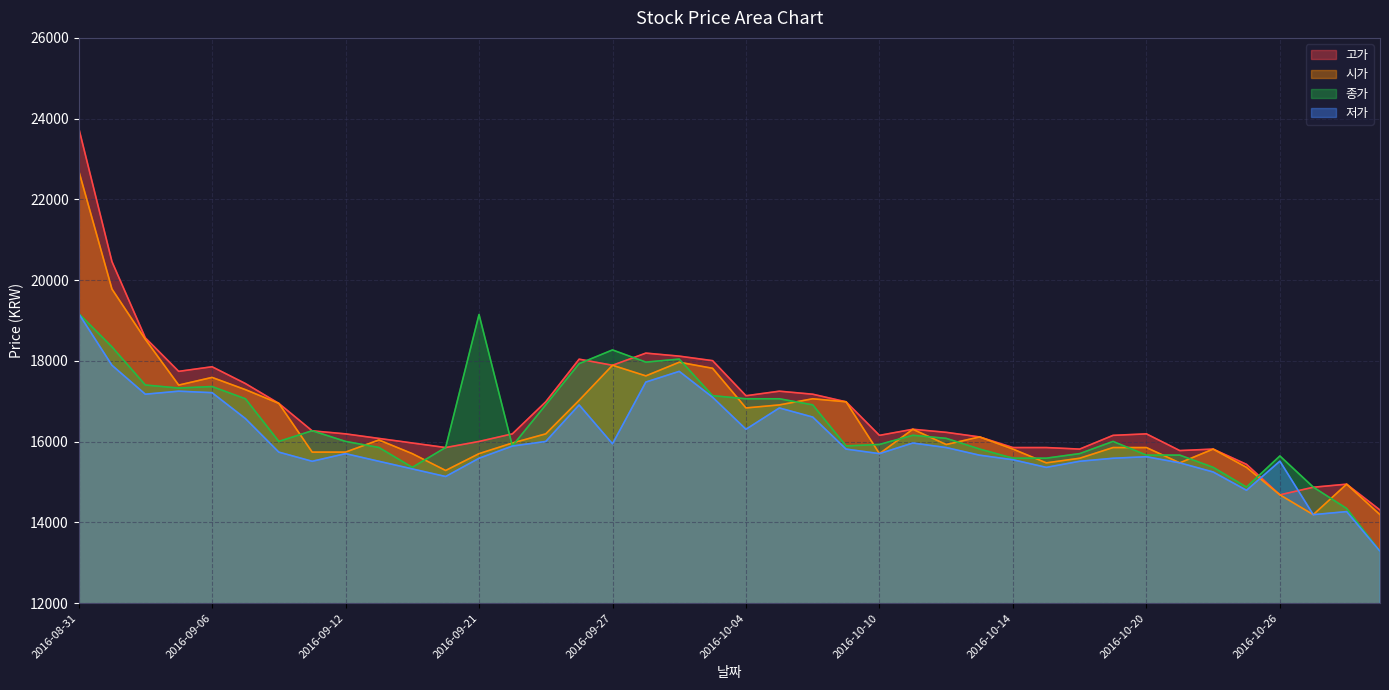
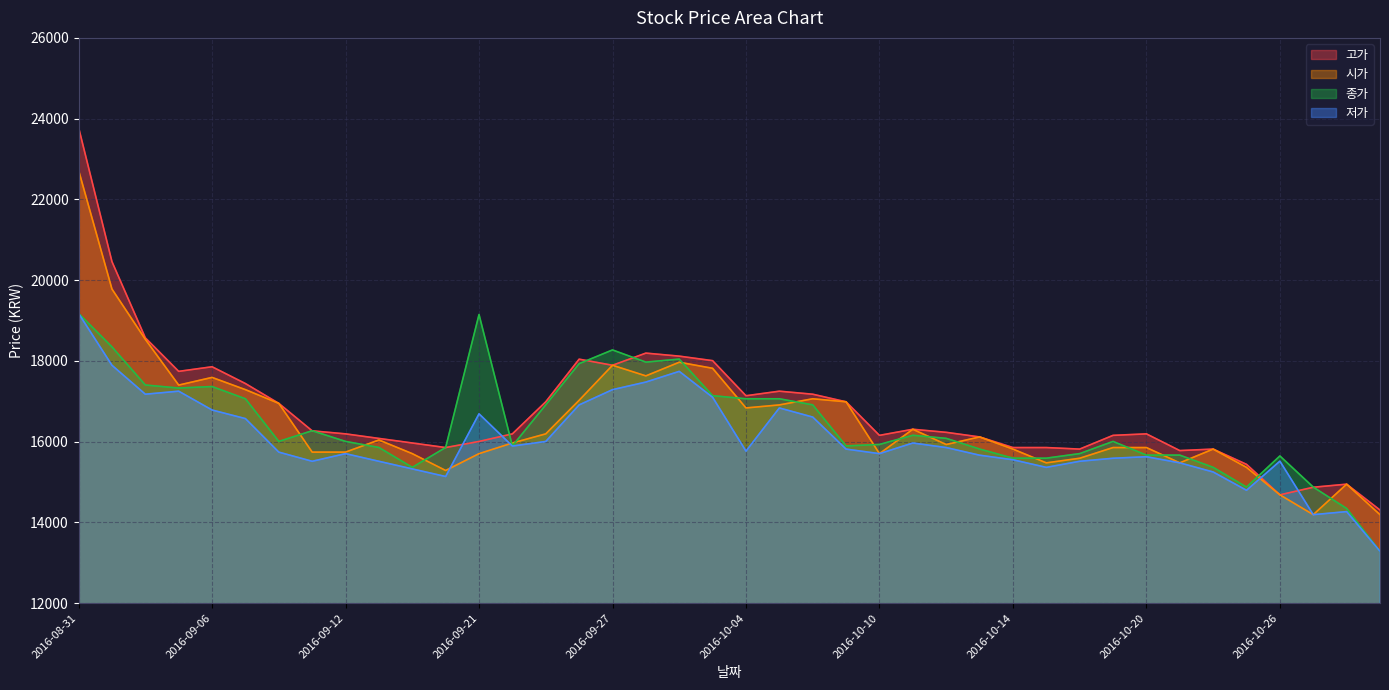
저가, 2016-09-06: 17200 -> 16800
저가, 2016-09-21: 15600 -> 16700
저가, 2016-09-27: 15900 -> 17300
저가, 2016-10-04: 16300 -> 15800
